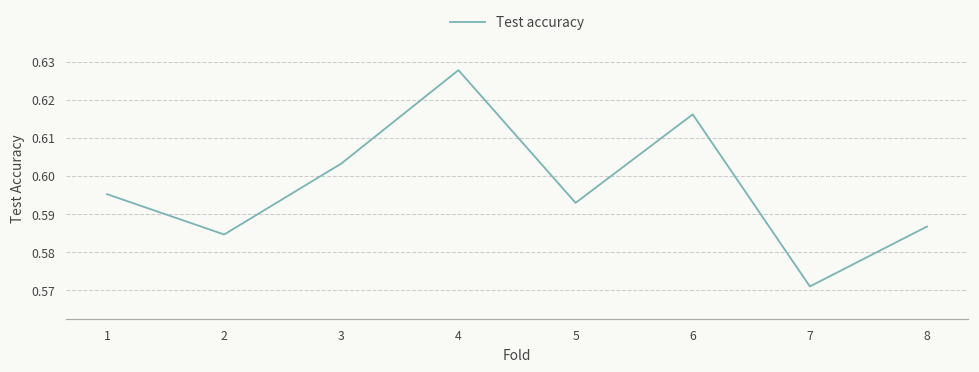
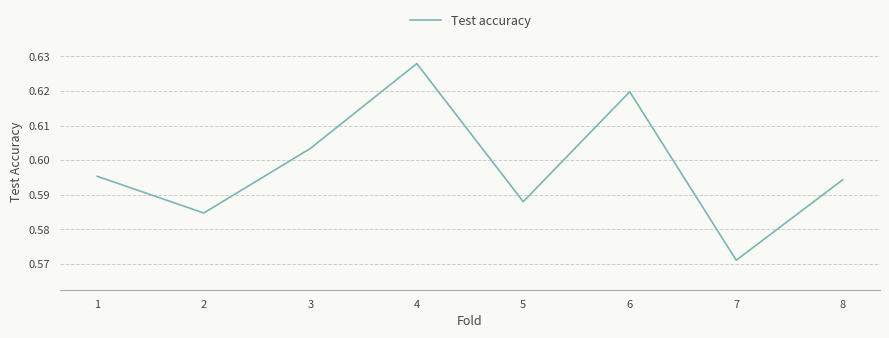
5: 0.593 -> 0.588
6: 0.616 -> 0.620
8: 0.587 -> 0.594
